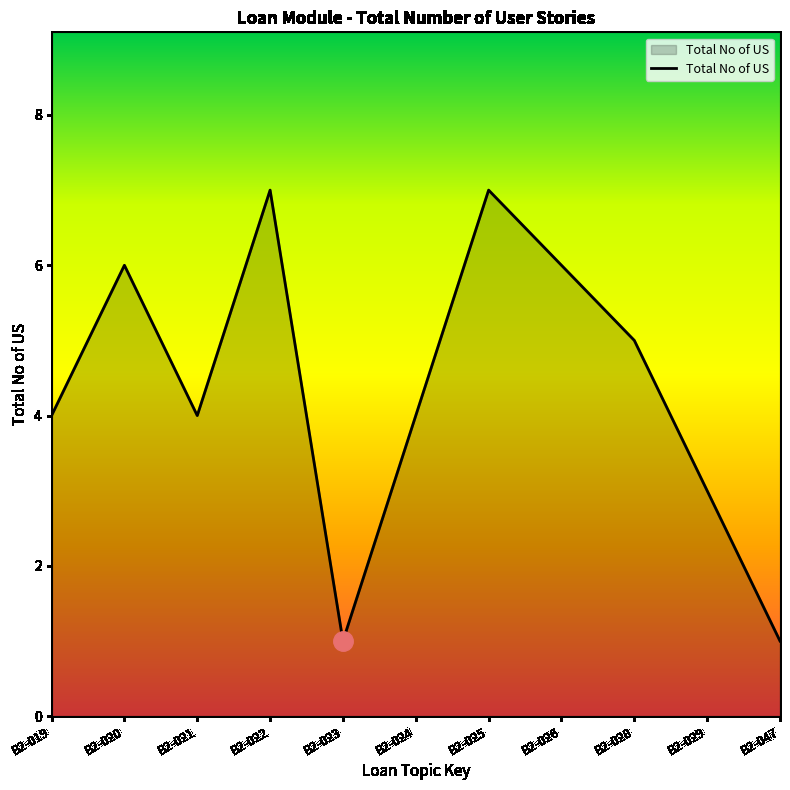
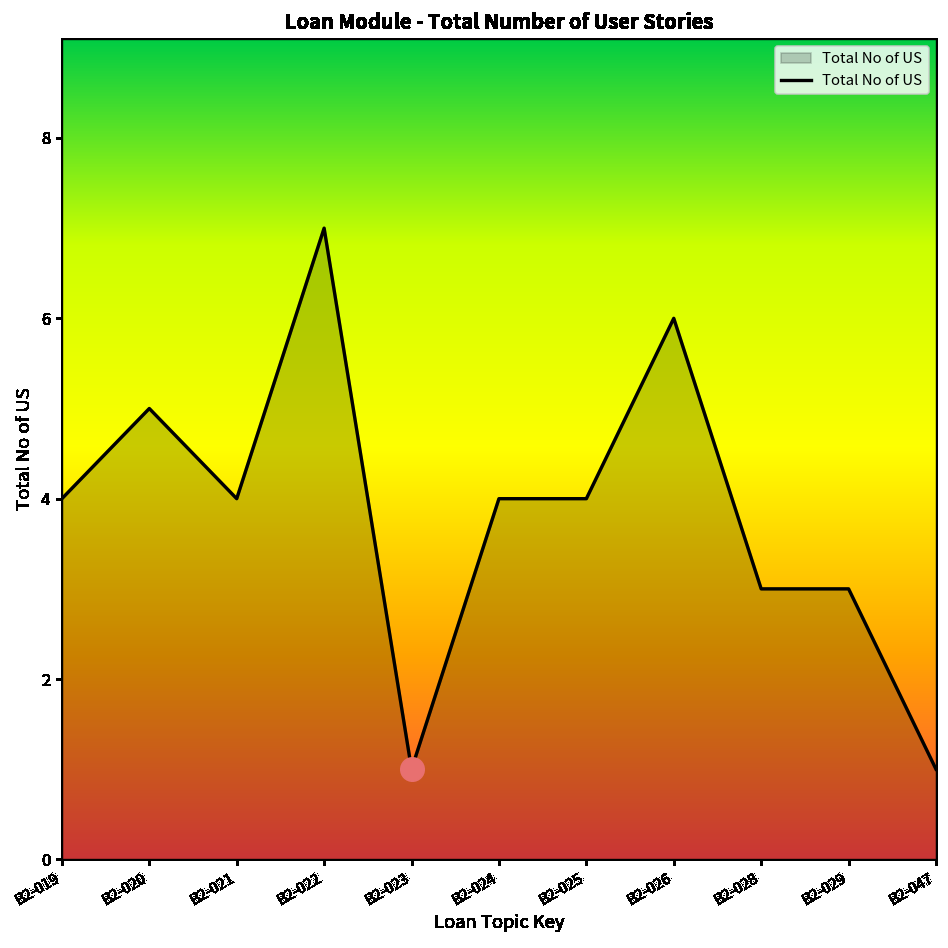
Total No of US, B2-020: 6 -> 5
Total No of US, B2-025: 7 -> 4
Total No of US, B2-028: 5 -> 3
